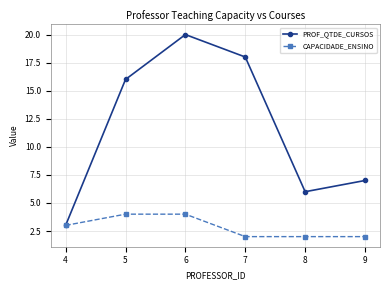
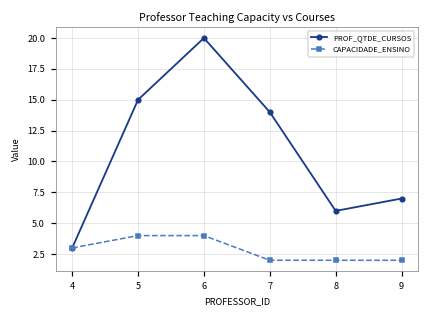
PROF_QTDE_CURSOS, 5: 16 -> 15
PROF_QTDE_CURSOS, 7: 18 -> 14
